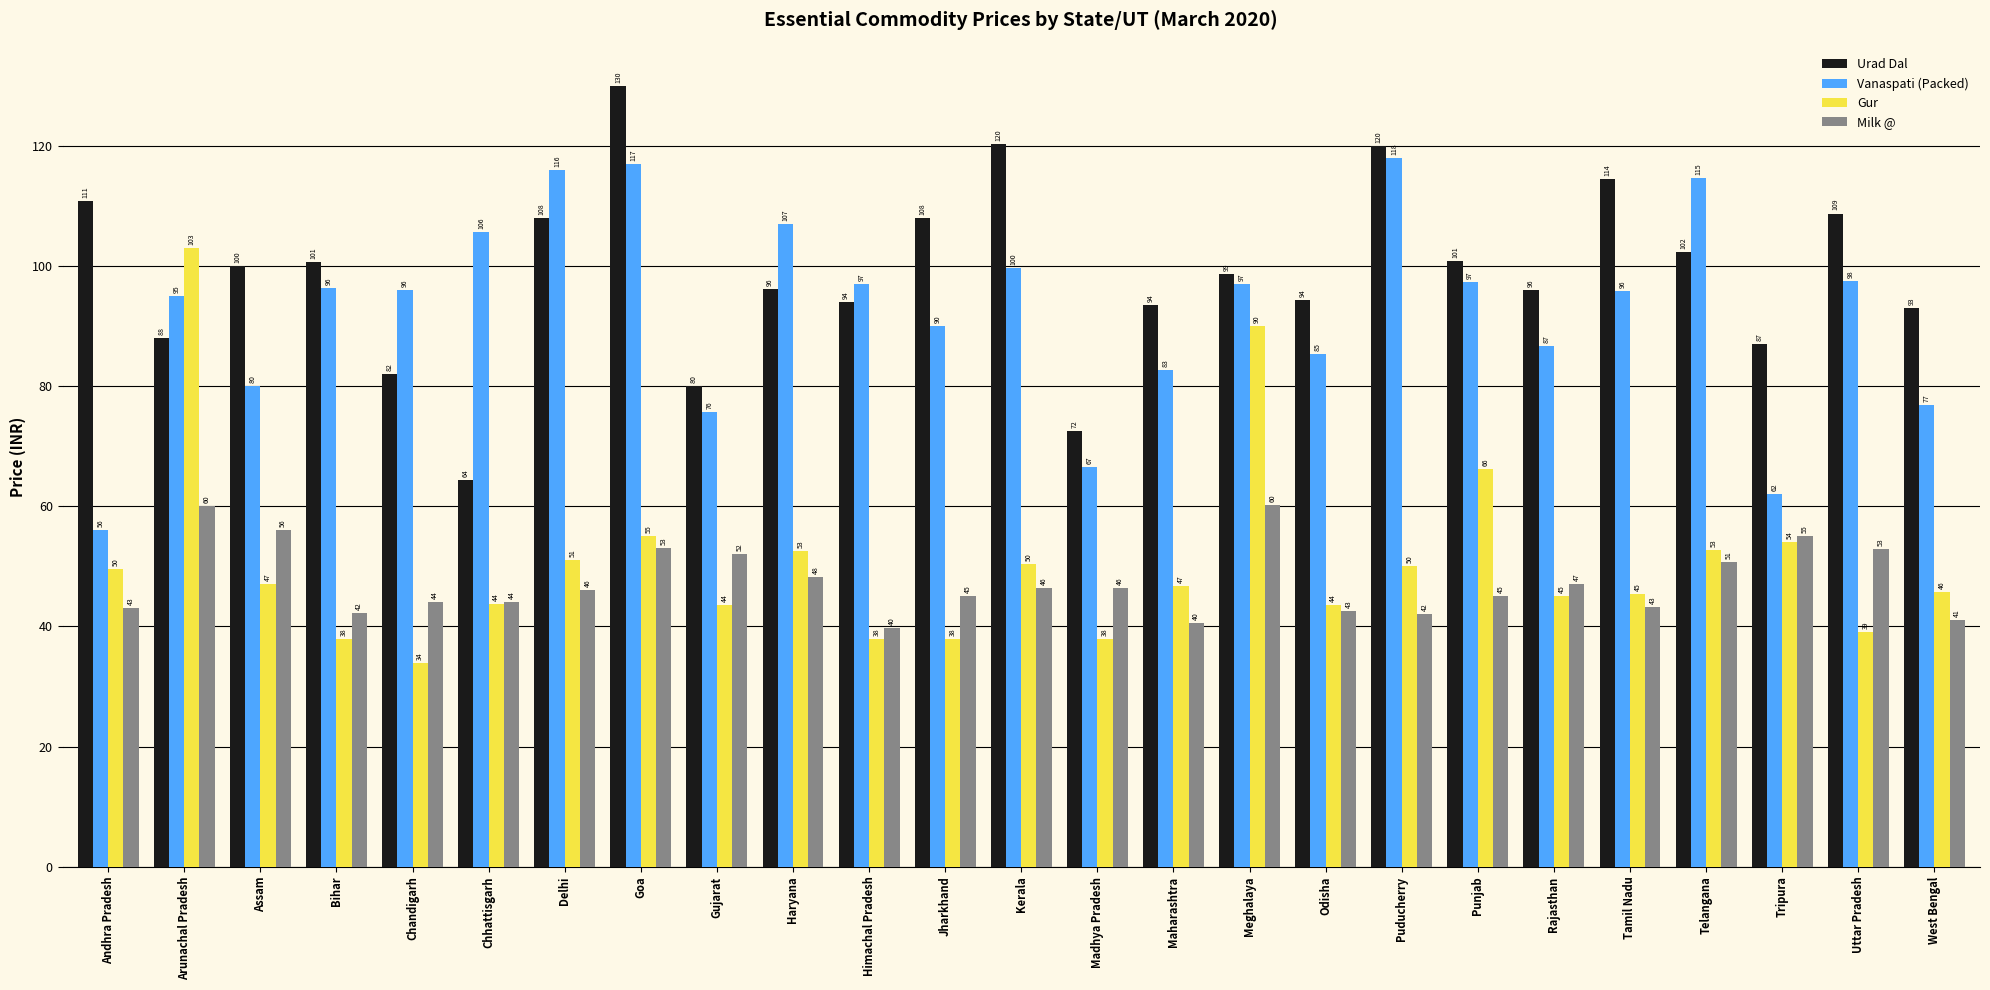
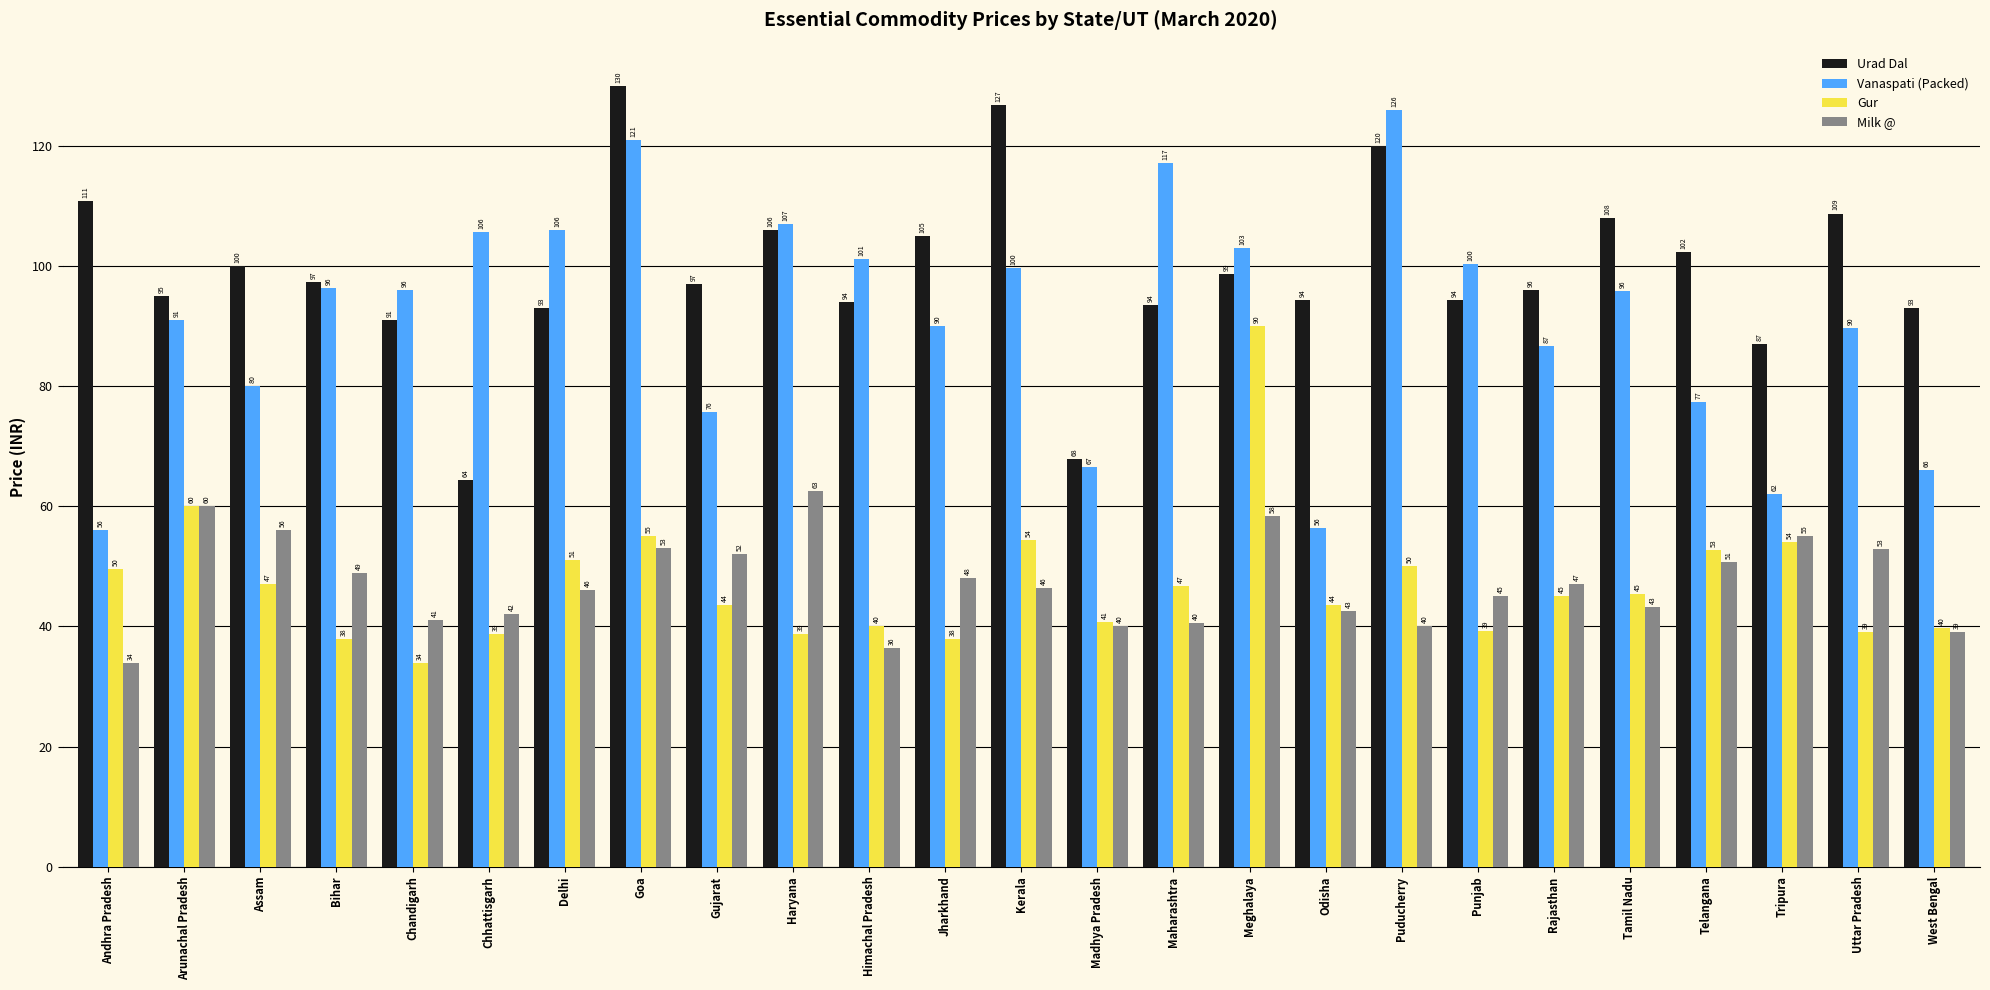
Milk @, Andhra Pradesh: 43 -> 34
Urad Dal, Arunachal Pradesh: 88 -> 95
Vanaspati (Packed), Arunachal Pradesh: 95 -> 91
Gur, Arunachal Pradesh: 103 -> 60
Urad Dal, Bihar: 101 -> 97
Milk @, Bihar: 42 -> 49
Urad Dal, Chandigarh: 82 -> 91
Milk @, Chandigarh: 44 -> 41
Gur, Chhattisgarh: 44 -> 39
Milk @, Chhattisgarh: 44 -> 42
Urad Dal, Delhi: 108 -> 93
Vanaspati (Packed), Delhi: 116 -> 106
Vanaspati (Packed), Goa: 117 -> 121
Urad Dal, Gujarat: 80 -> 97
Urad Dal, Haryana: 96 -> 106
Gur, Haryana: 53 -> 39
Milk @, Haryana: 48 -> 63
Vanaspati (Packed), Himachal Pradesh: 97 -> 101
Gur, Himachal Pradesh: 38 -> 40
Milk @, Himachal Pradesh: 40 -> 36
Urad Dal, Jharkhand: 108 -> 105
Milk @, Jharkhand: 45 -> 48
Urad Dal, Kerala: 120 -> 127
Gur, Kerala: 50 -> 54
Urad Dal, Madhya Pradesh: 72 -> 68
Gur, Madhya Pradesh: 38 -> 41
Milk @, Madhya Pradesh: 46 -> 40
Vanaspati (Packed), Maharashtra: 83 -> 117
Vanaspati (Packed), Meghalaya: 97 -> 103
Milk @, Meghalaya: 60 -> 58
Vanaspati (Packed), Odisha: 85 -> 56
Vanaspati (Packed), Puducherry: 118 -> 126
Milk @, Puducherry: 42 -> 40
Urad Dal, Punjab: 101 -> 94
Vanaspati (Packed), Punjab: 97 -> 100
Gur, Punjab: 66 -> 39
Urad Dal, Tamil Nadu: 114 -> 108
Vanaspati (Packed), Telangana: 115 -> 77
Vanaspati (Packed), Uttar Pradesh: 98 -> 90
Vanaspati (Packed), West Bengal: 77 -> 66
Gur, West Bengal: 46 -> 40
Milk @, West Bengal: 41 -> 39
